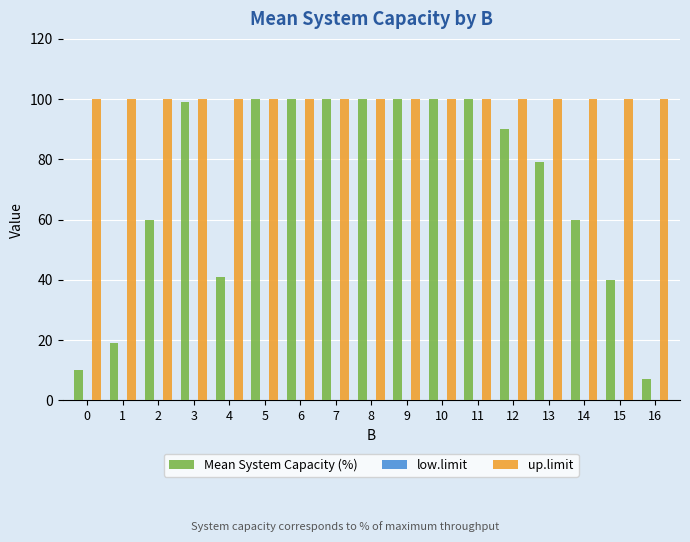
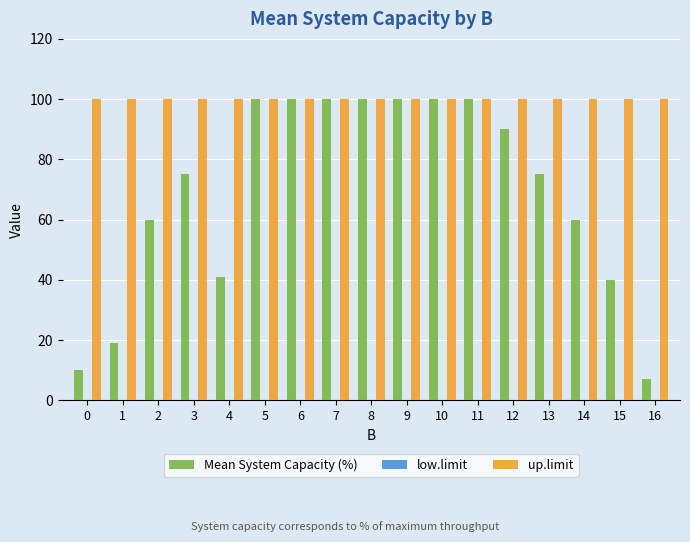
Mean System Capacity (%), 3: 99 -> 75
Mean System Capacity (%), 13: 79 -> 75
